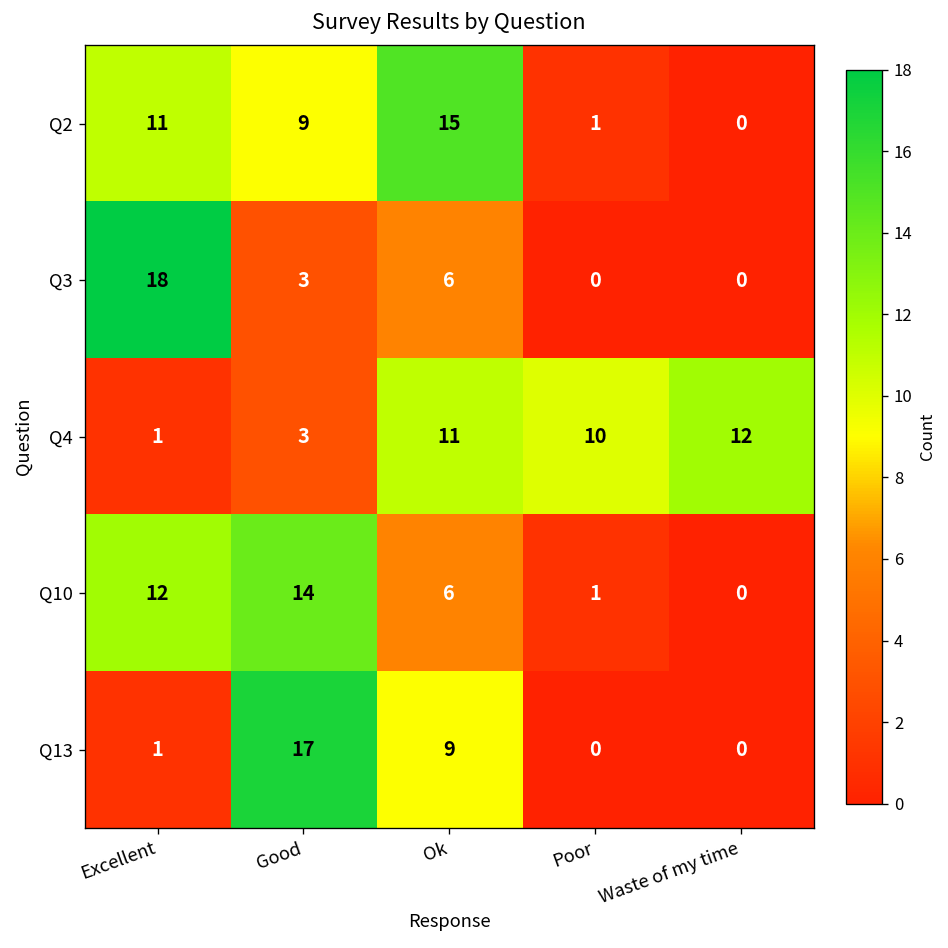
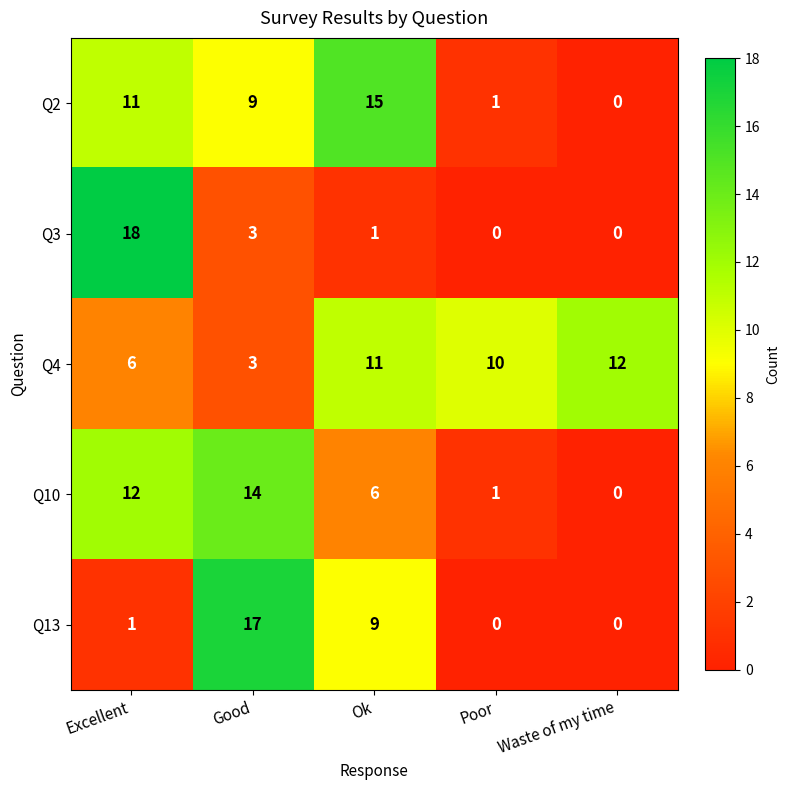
Q3, Ok: 6 -> 1
Q4, Excellent: 1 -> 6
